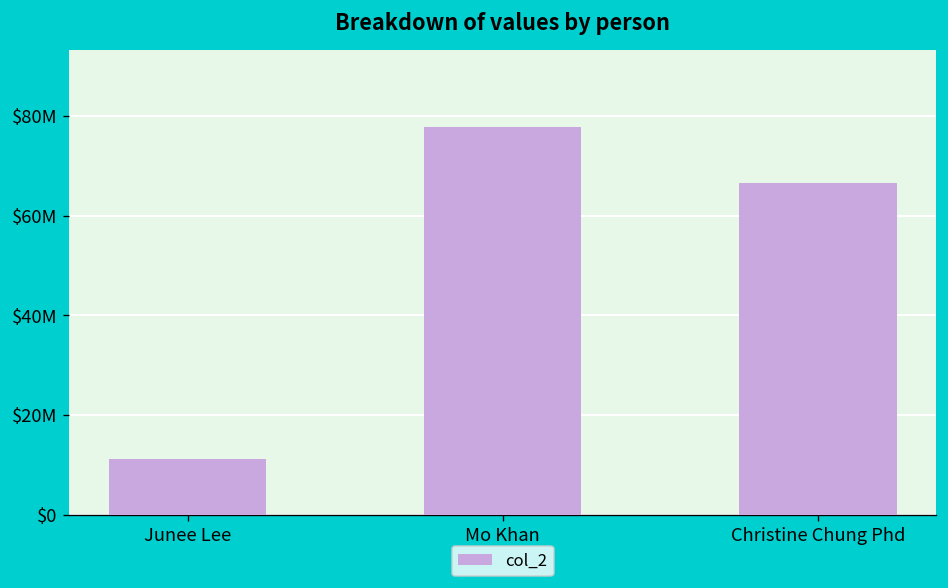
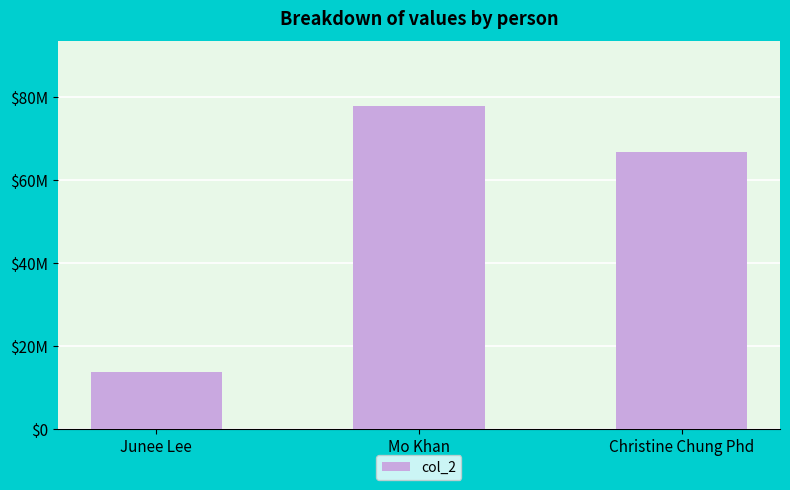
Junee Lee: $11000000 -> $14000000
